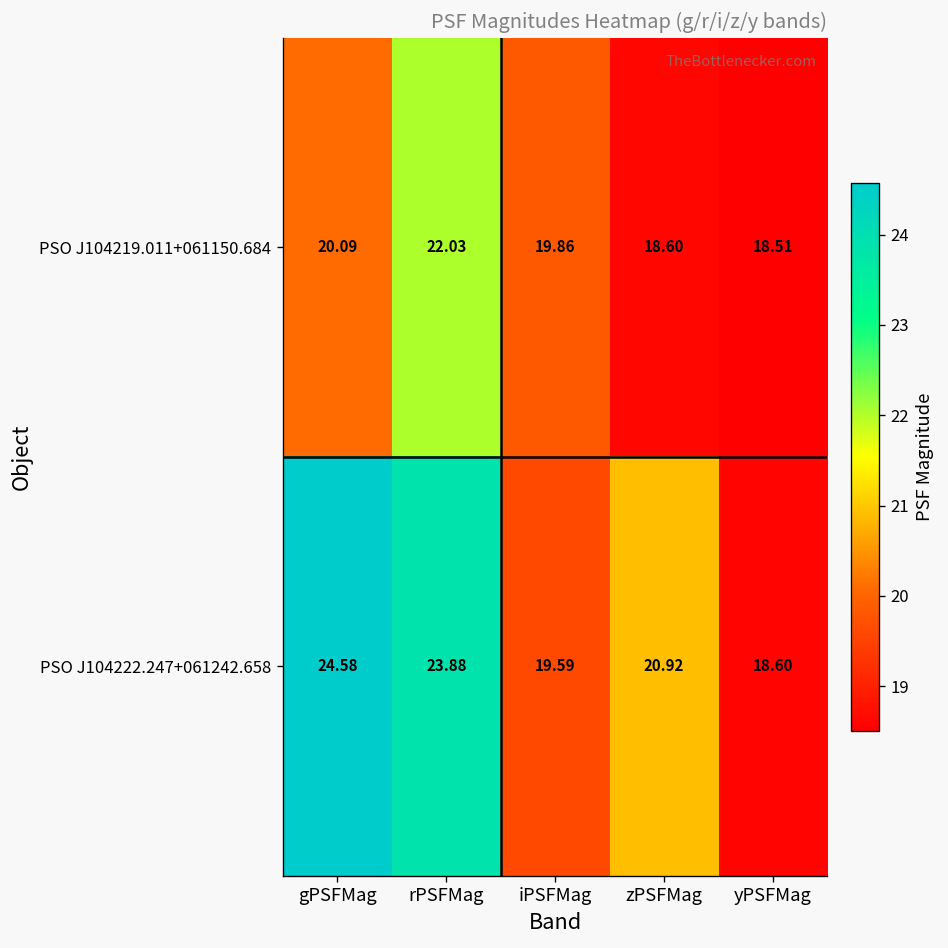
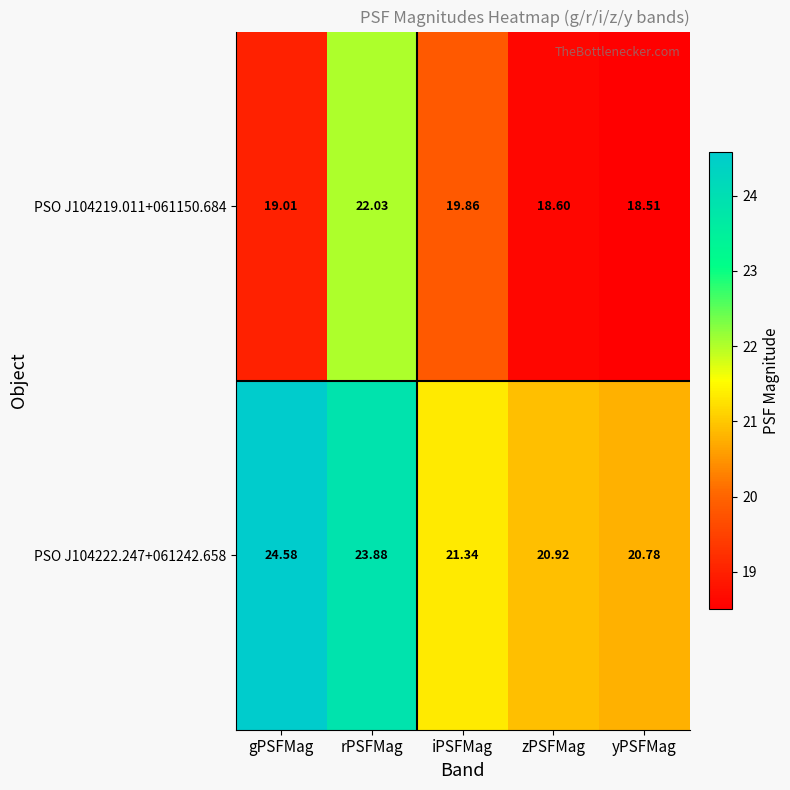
PSO J104219.011+061150.684, gPSFMag: 20.09 -> 19.01
PSO J104222.247+061242.658, iPSFMag: 19.59 -> 21.34
PSO J104222.247+061242.658, yPSFMag: 18.60 -> 20.78
